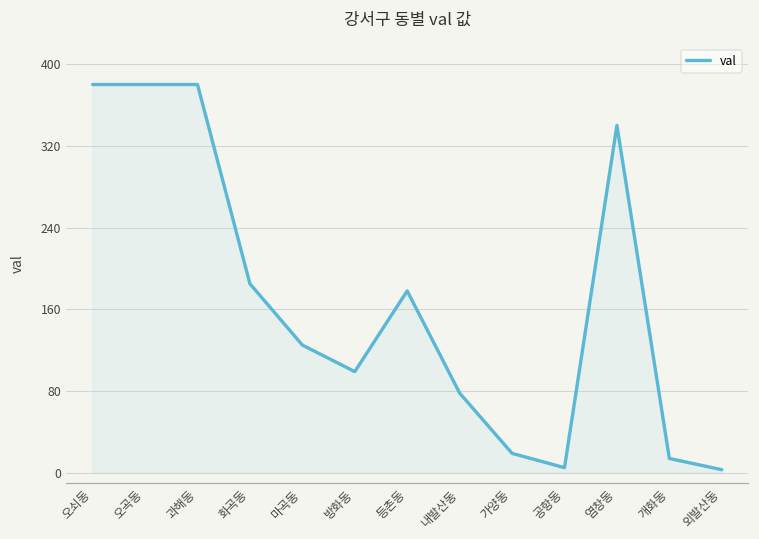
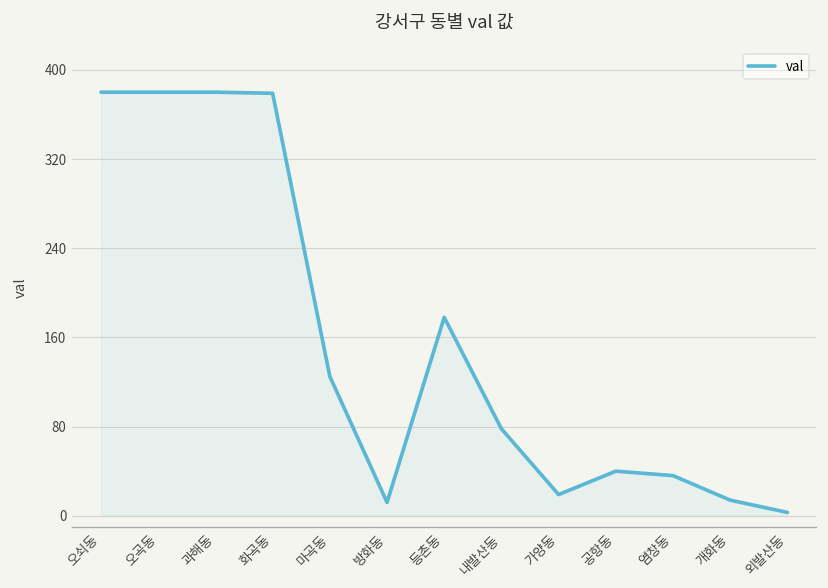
화곡동: 190 -> 380
방화동: 100 -> 10
공항동: 10 -> 40
염창동: 340 -> 40
